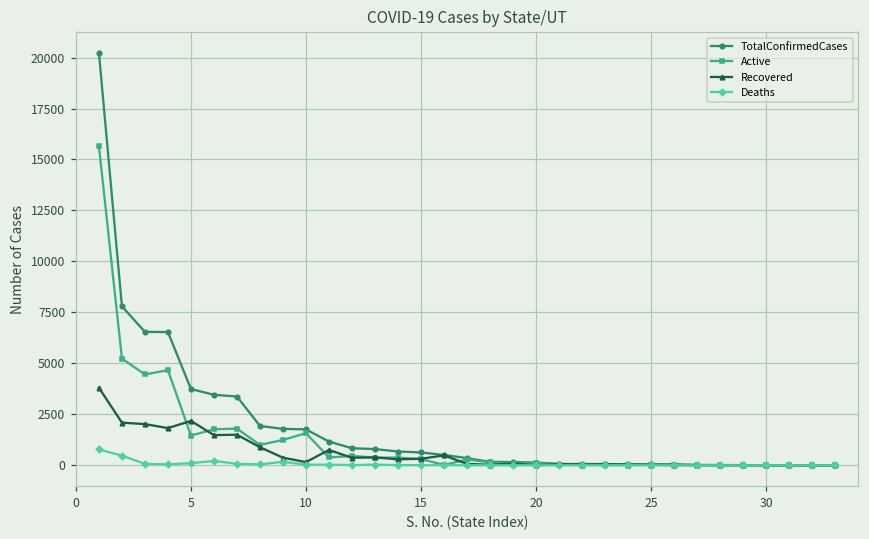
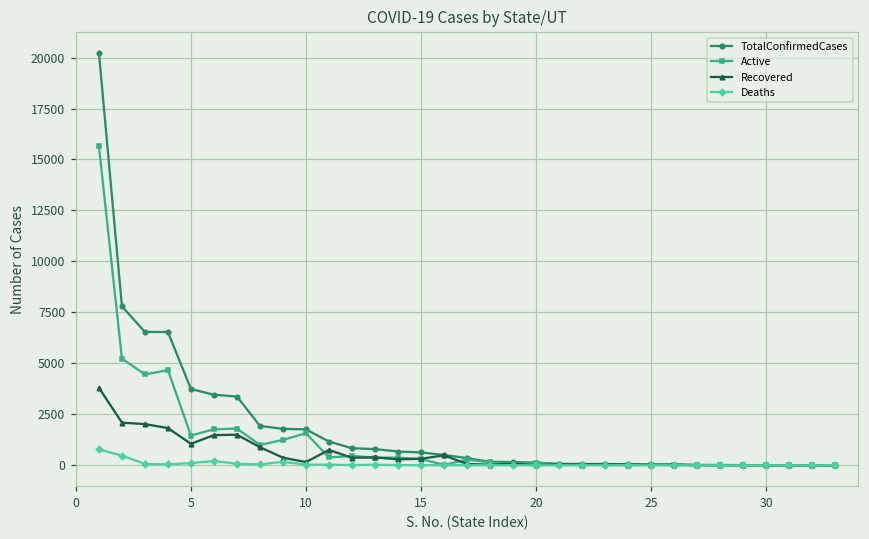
Recovered, 5: 2200 -> 1100
